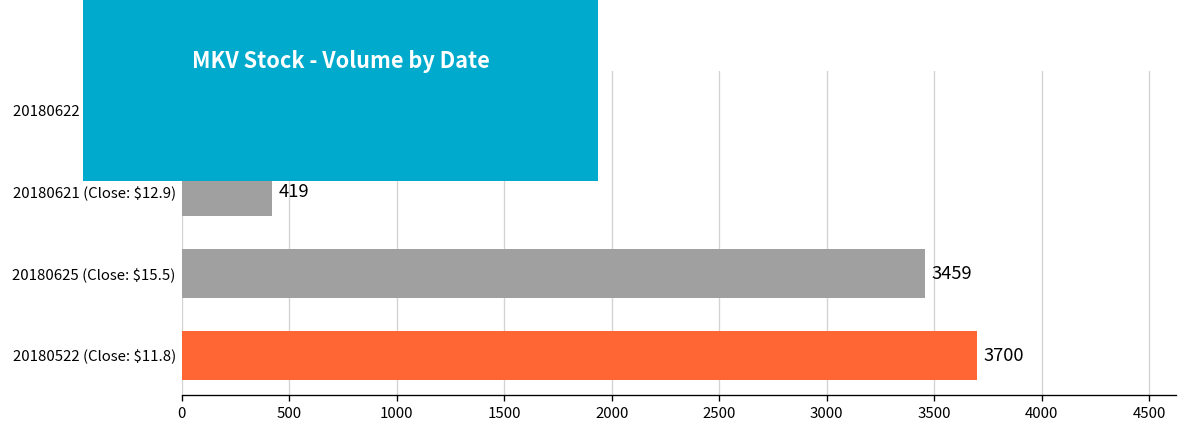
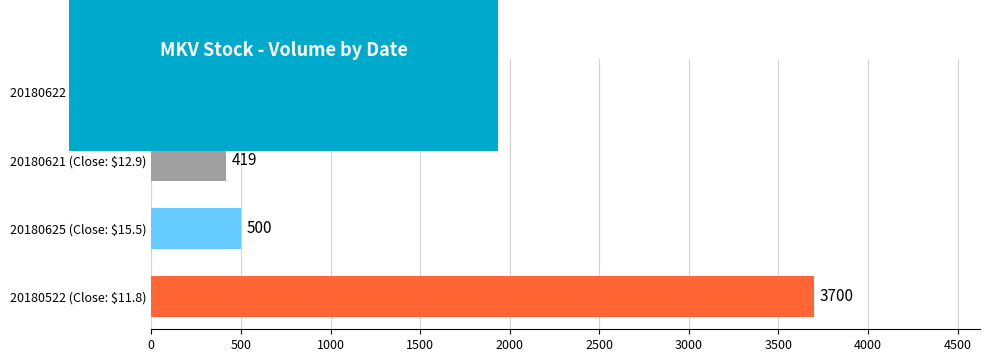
20180625 (Close: $15.5): 3459 -> 500
